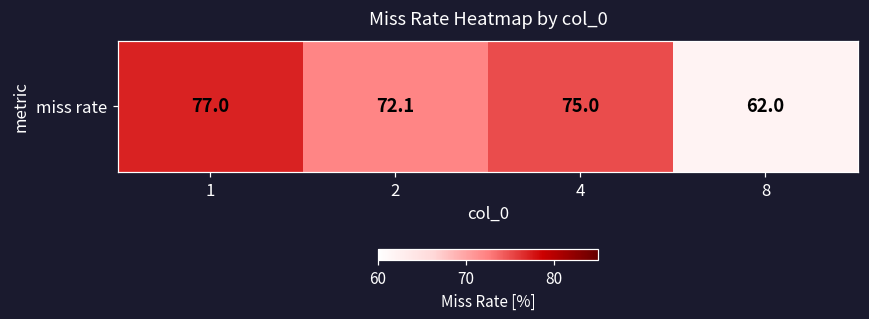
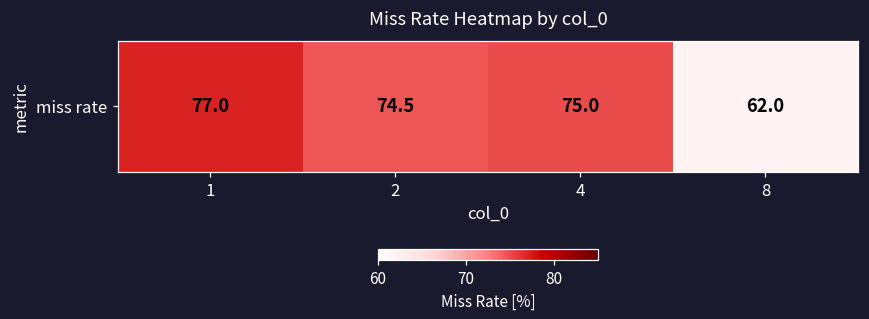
miss rate, 2: 72.1 -> 74.5
